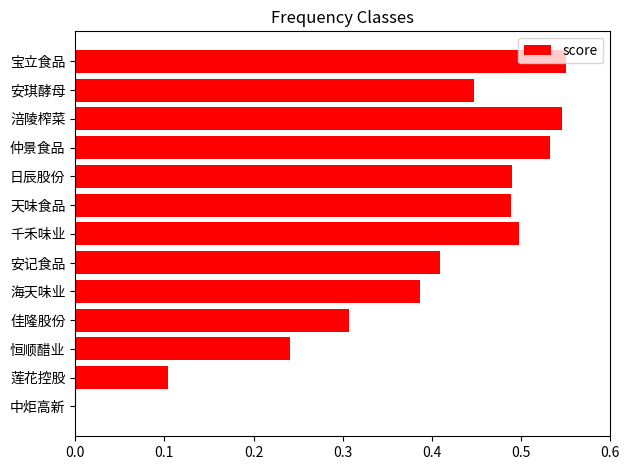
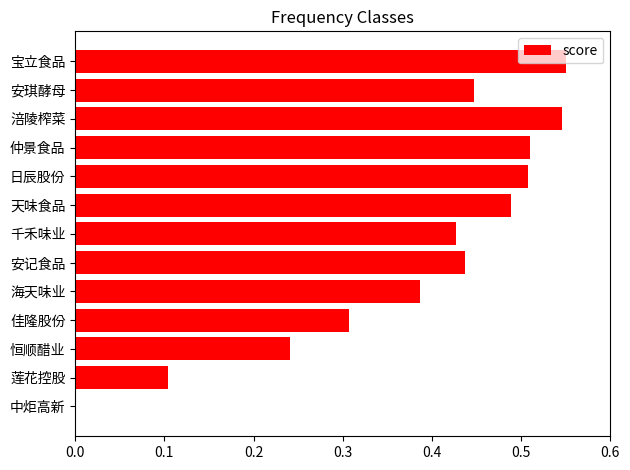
仲景食品: 0.53 -> 0.51
日辰股份: 0.49 -> 0.51
千禾味业: 0.50 -> 0.43
安记食品: 0.41 -> 0.44
